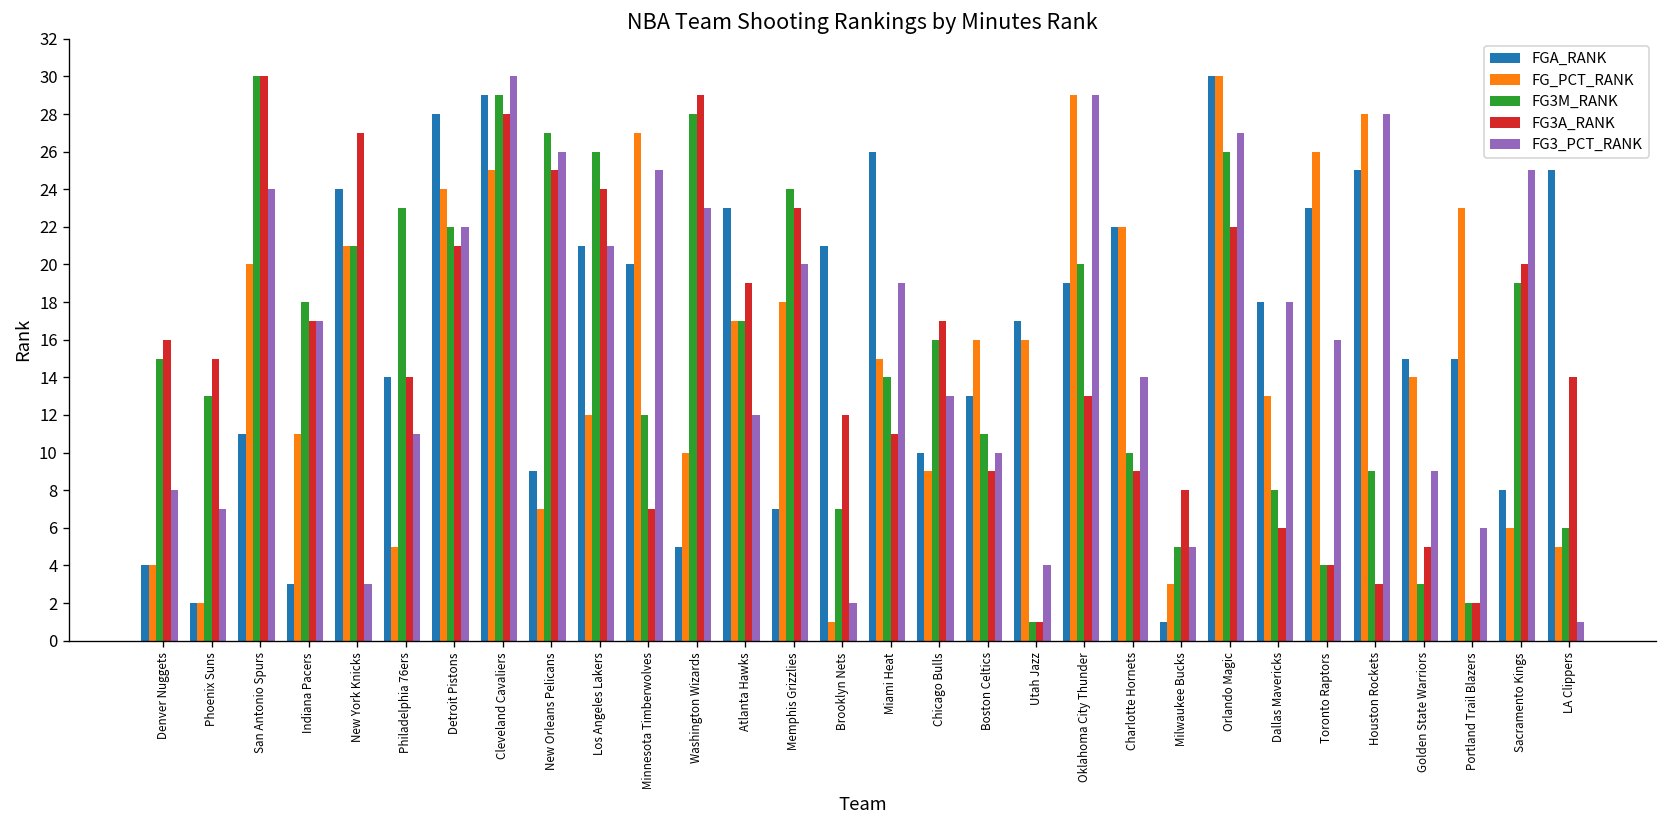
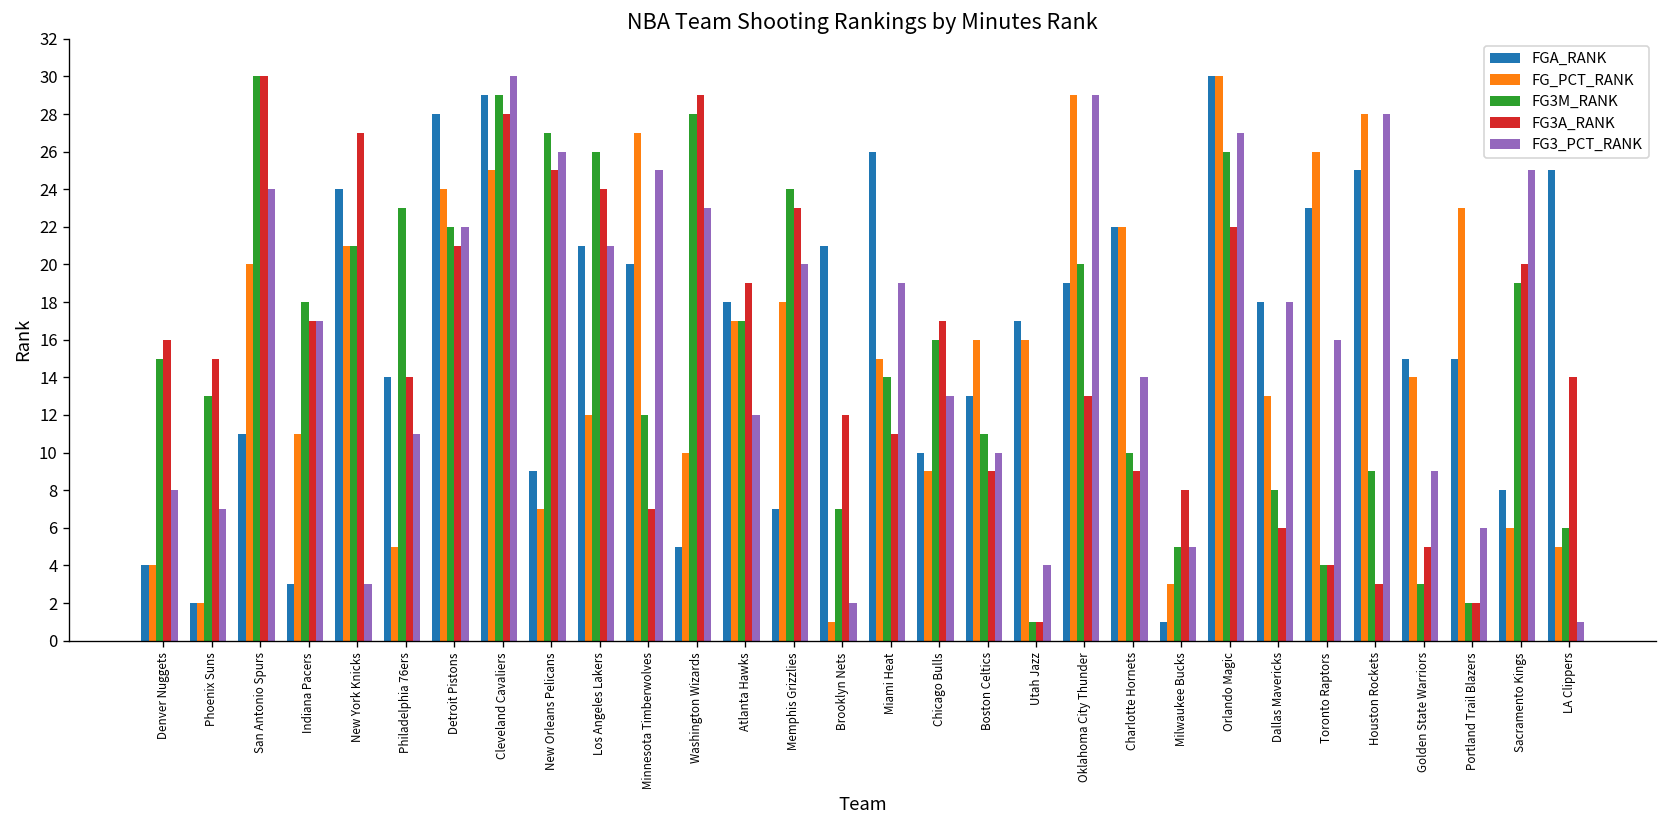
FGA_RANK, Atlanta Hawks: 23 -> 18
